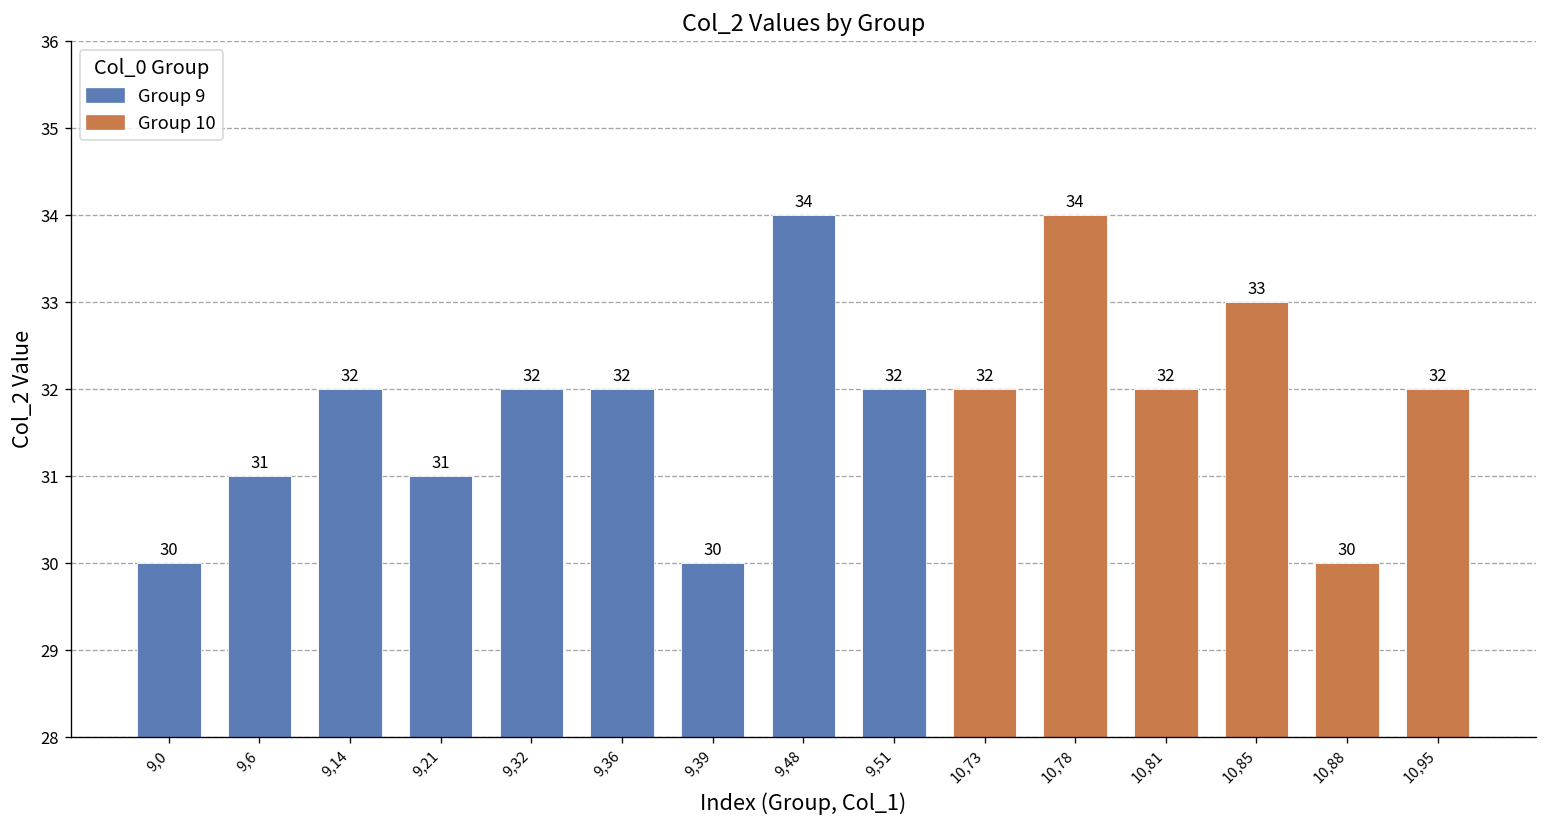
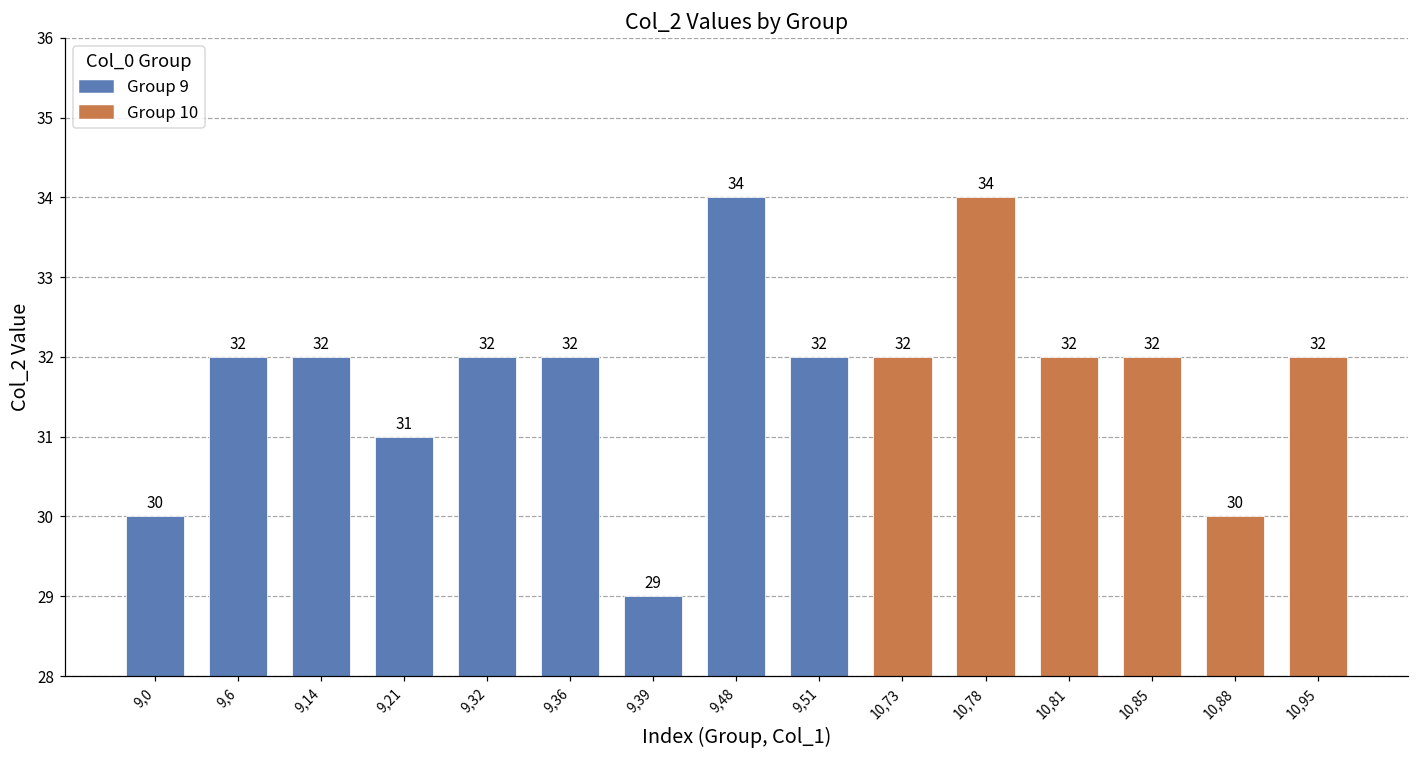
9,6: 31 -> 32
9,39: 30 -> 29
10,85: 33 -> 32
